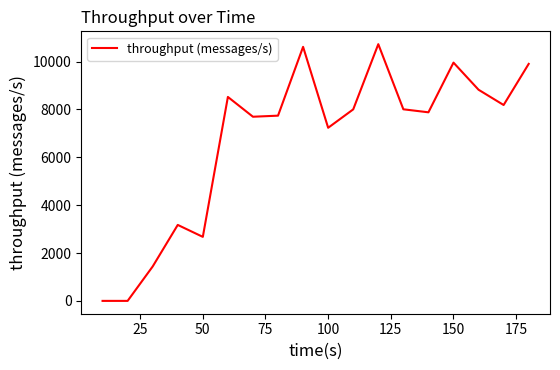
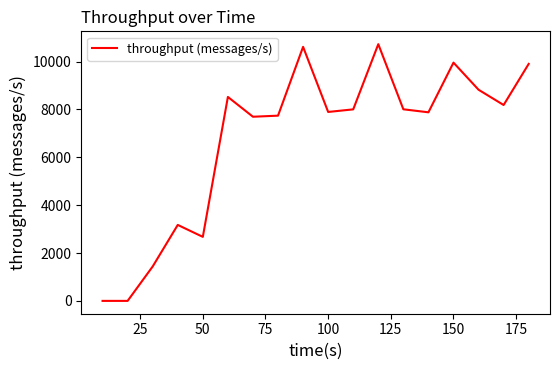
100: 7200 -> 7900
